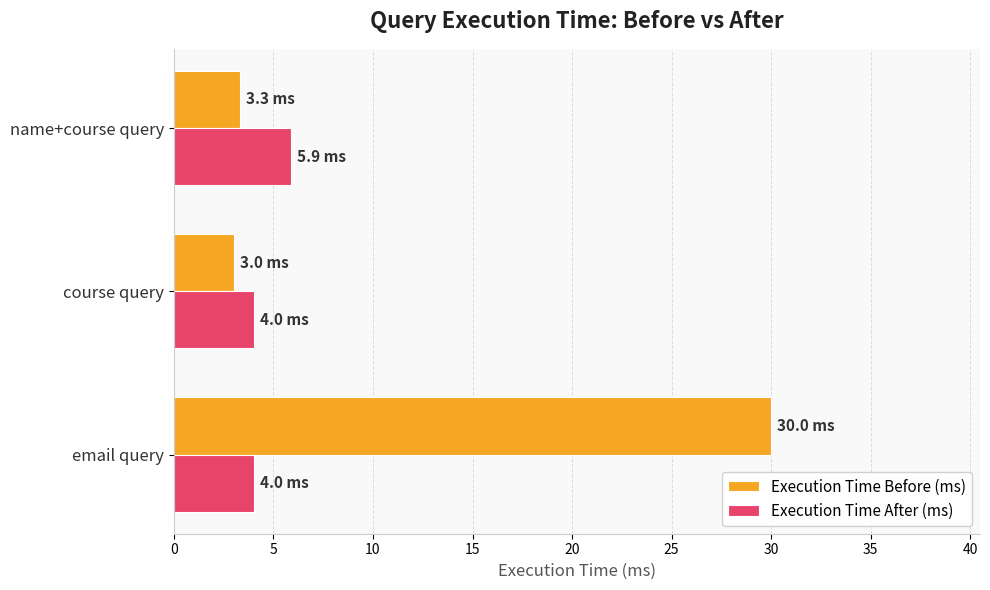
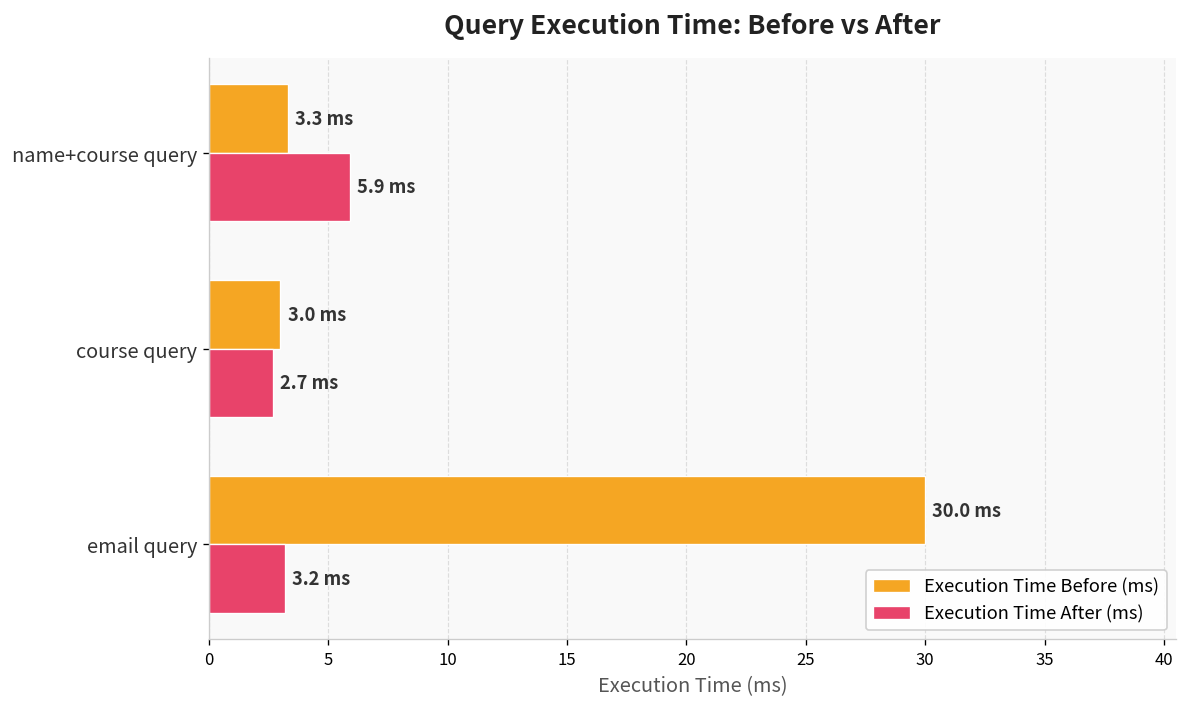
Execution Time After (ms), course query: 4.0 -> 2.7
Execution Time After (ms), email query: 4.0 -> 3.2
